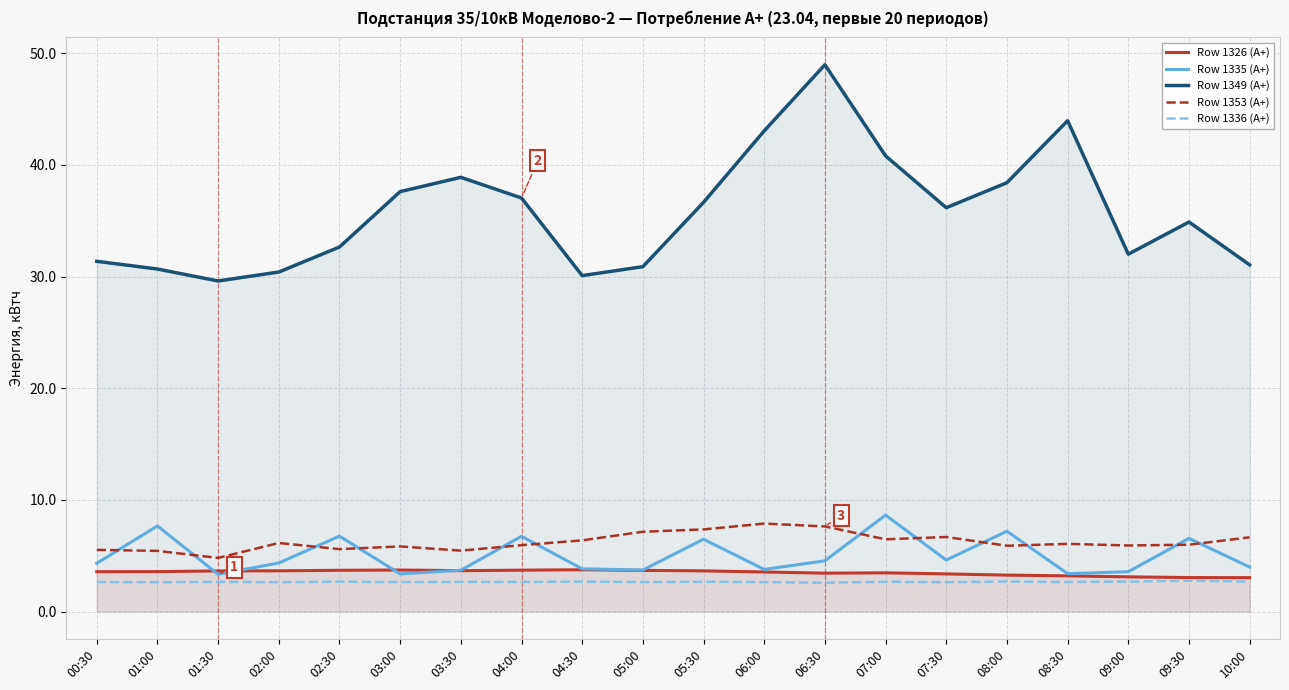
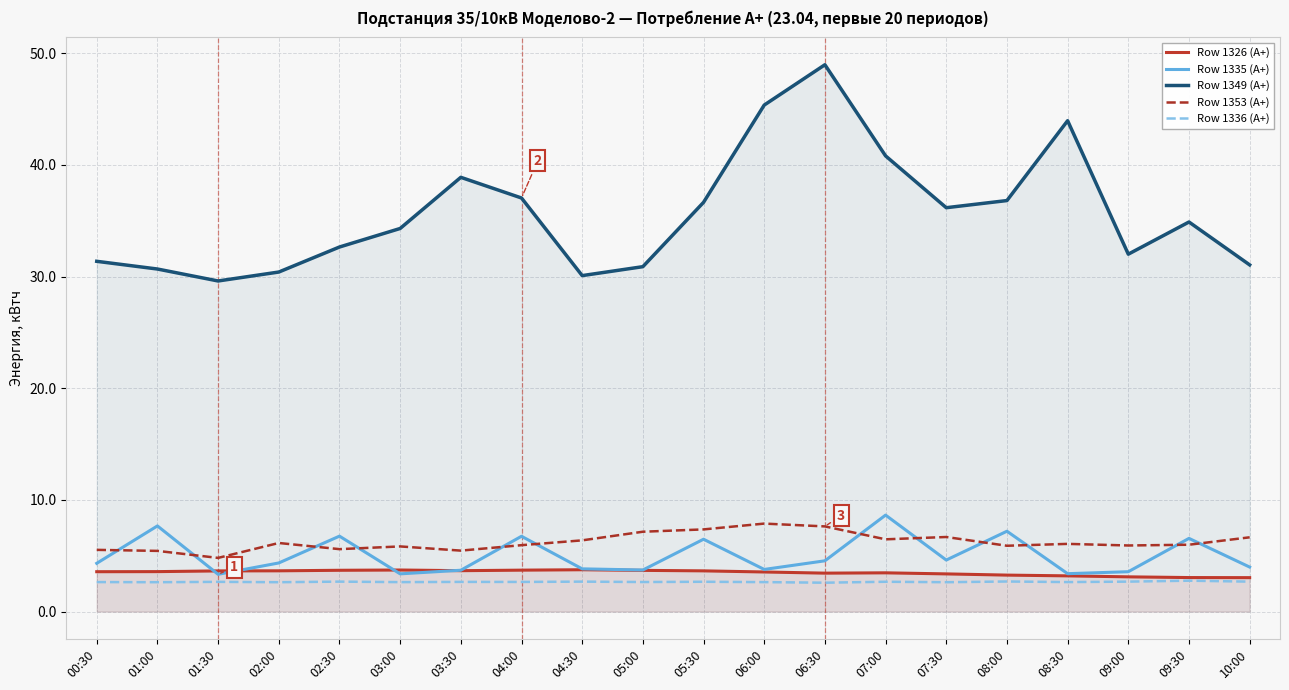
Row 1349 (А+), 03:00: 37.6 -> 34.3
Row 1349 (А+), 06:00: 43.0 -> 45.4
Row 1349 (А+), 08:00: 38.4 -> 36.8
